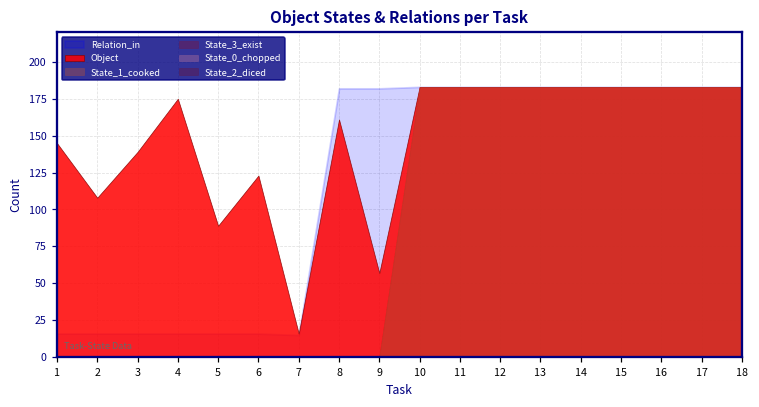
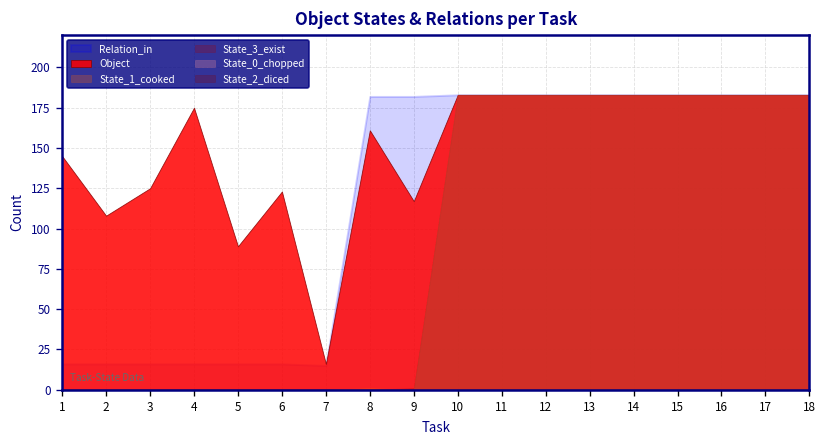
Object, 3: 139 -> 125
Object, 9: 57 -> 117
